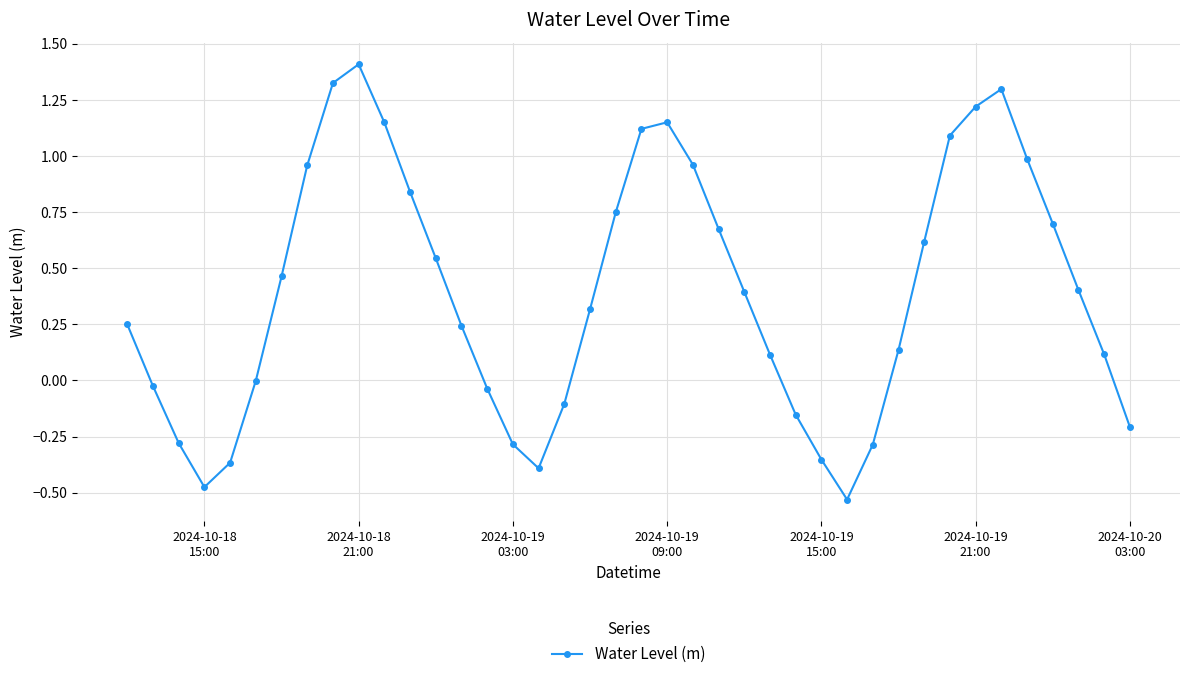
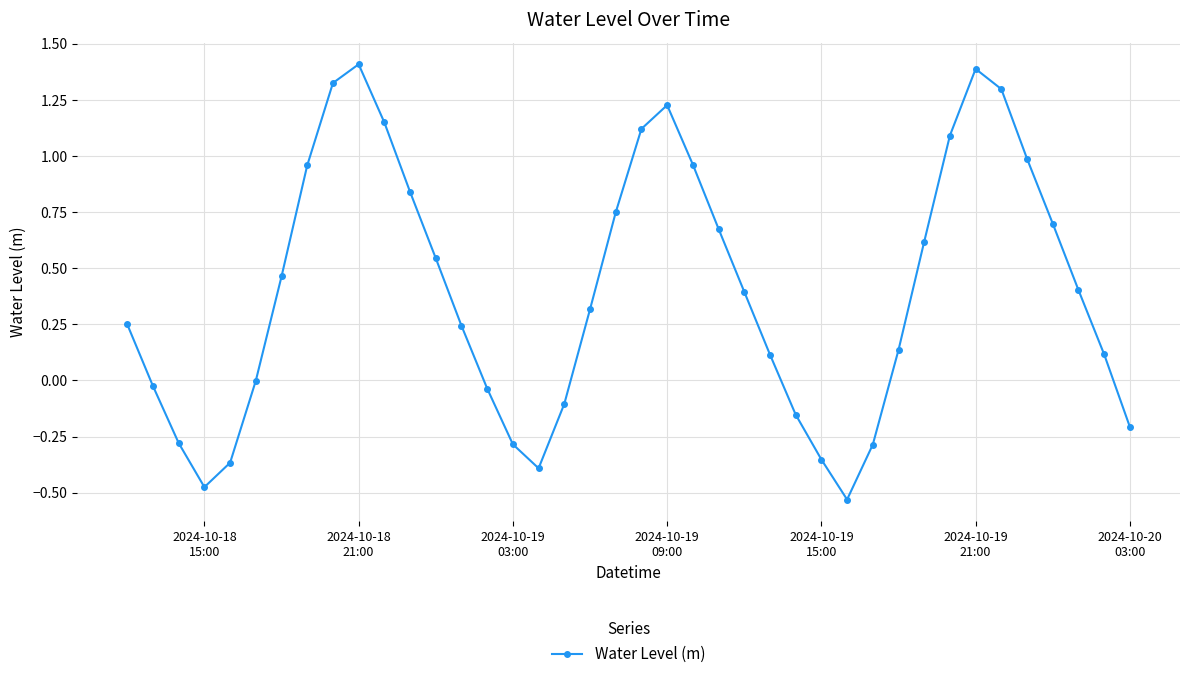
2024-10-19 09:00: 1.15 -> 1.23
2024-10-19 21:00: 1.22 -> 1.39
